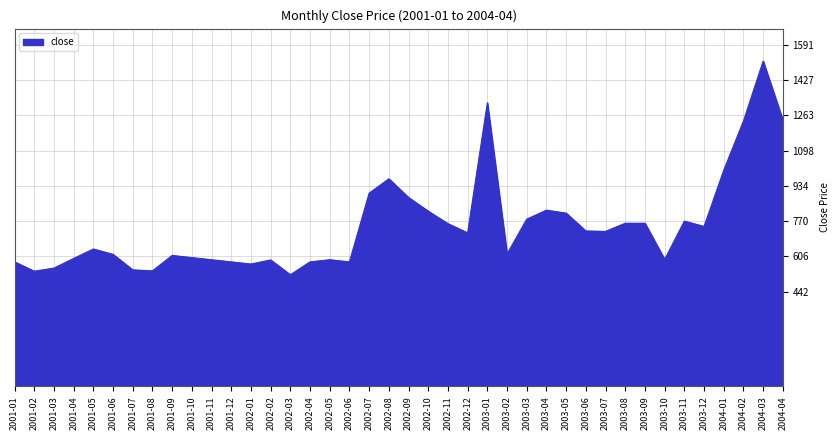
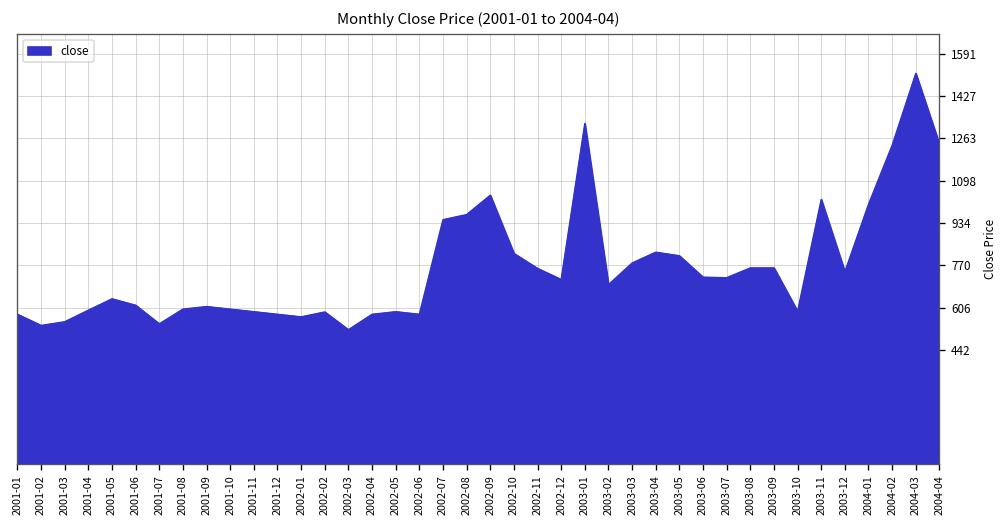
2001-08: 540 -> 600
2002-07: 900 -> 950
2002-09: 880 -> 1040
2003-02: 620 -> 700
2003-11: 770 -> 1030
